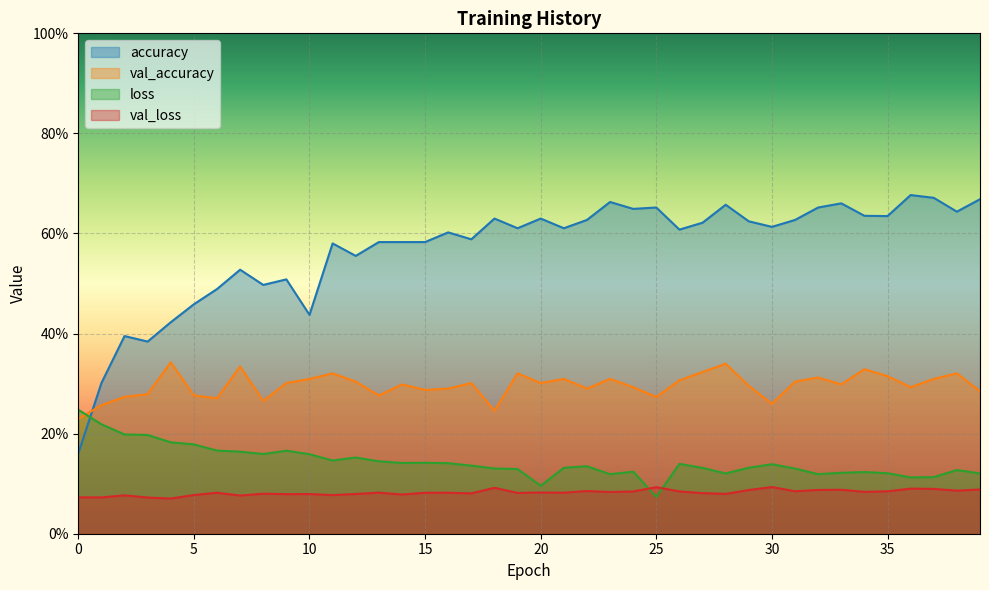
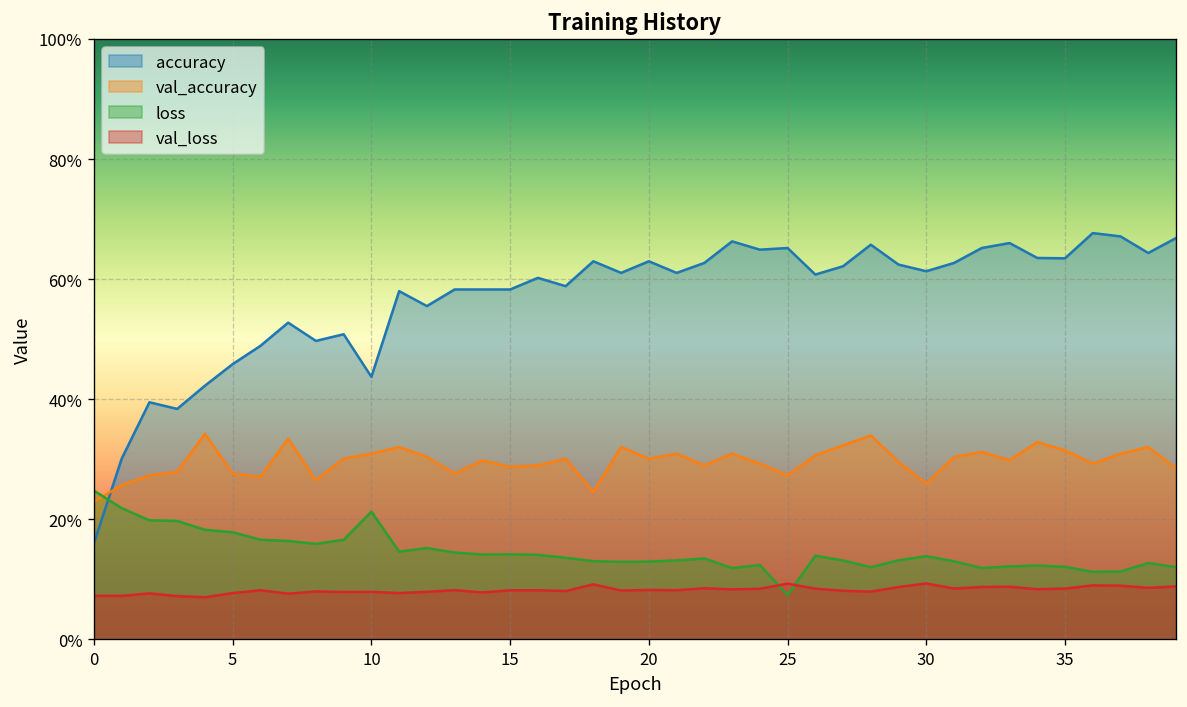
loss, 10: 16% -> 21%
loss, 20: 10% -> 13%
